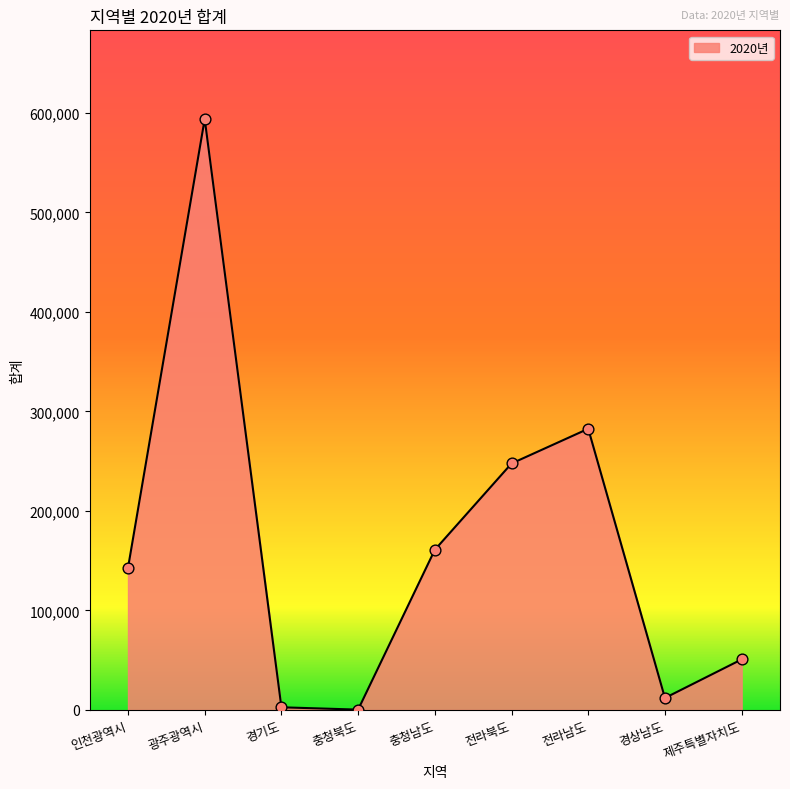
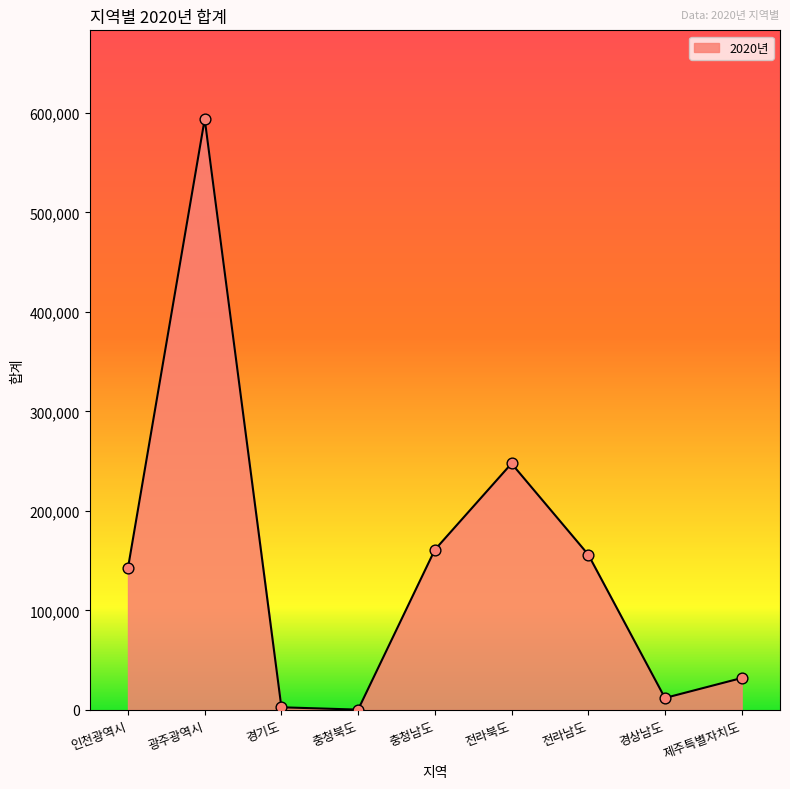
전라남도: 280,000 -> 160,000
제주특별자치도: 50,000 -> 30,000
